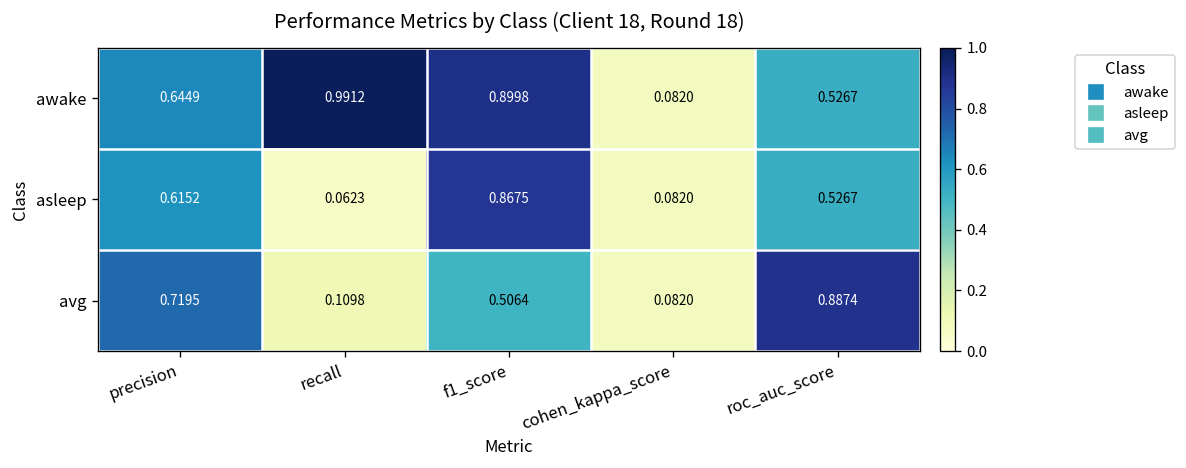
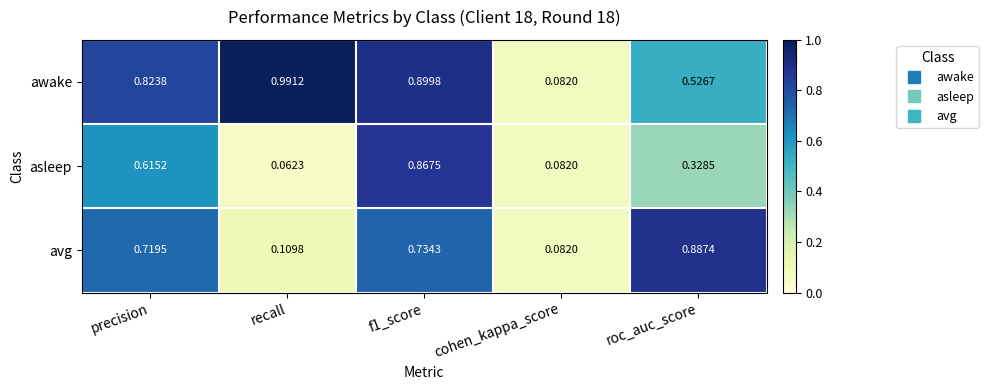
awake, precision: 0.6449 -> 0.8238
asleep, roc_auc_score: 0.5267 -> 0.3285
avg, f1_score: 0.5064 -> 0.7343
